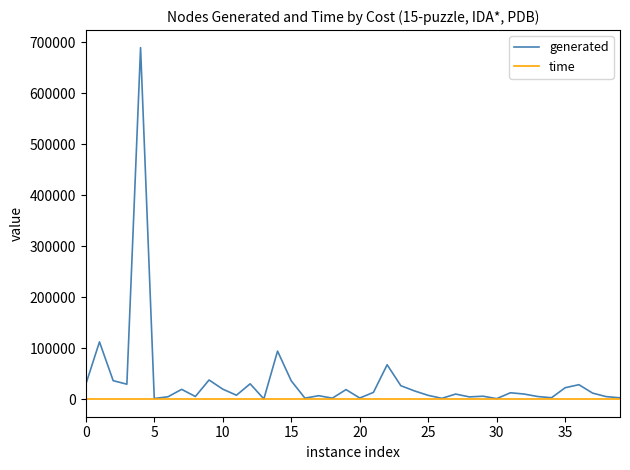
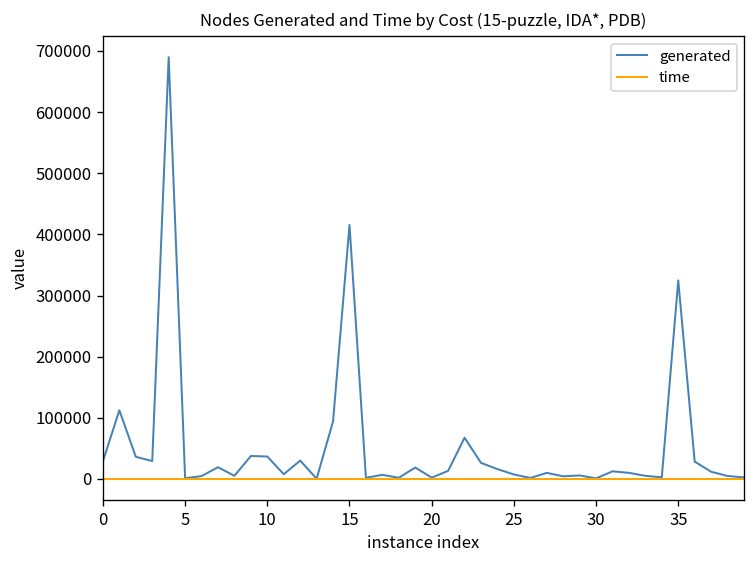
generated, 10: 20000 -> 40000
generated, 15: 40000 -> 420000
generated, 35: 20000 -> 320000
